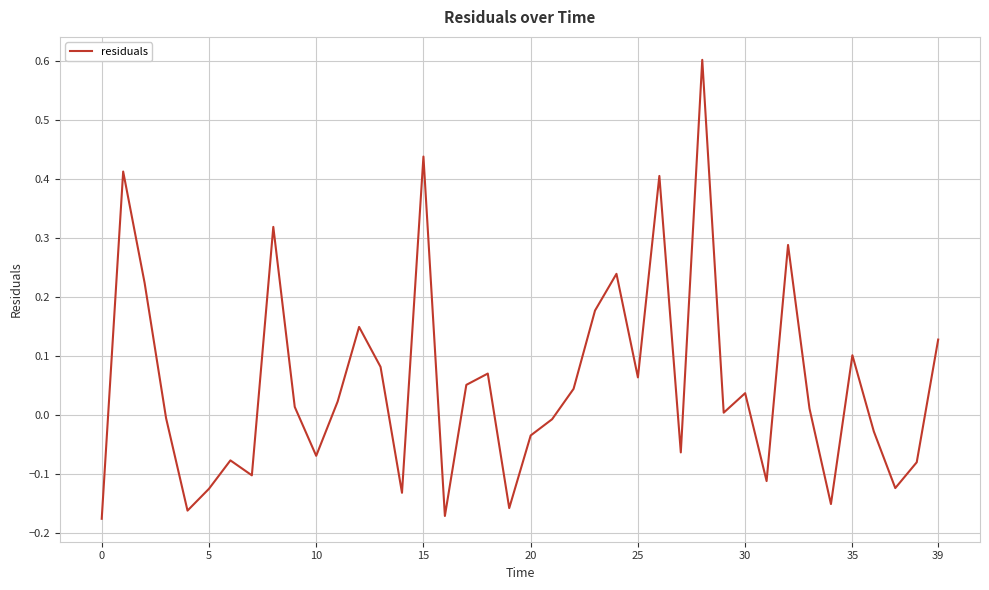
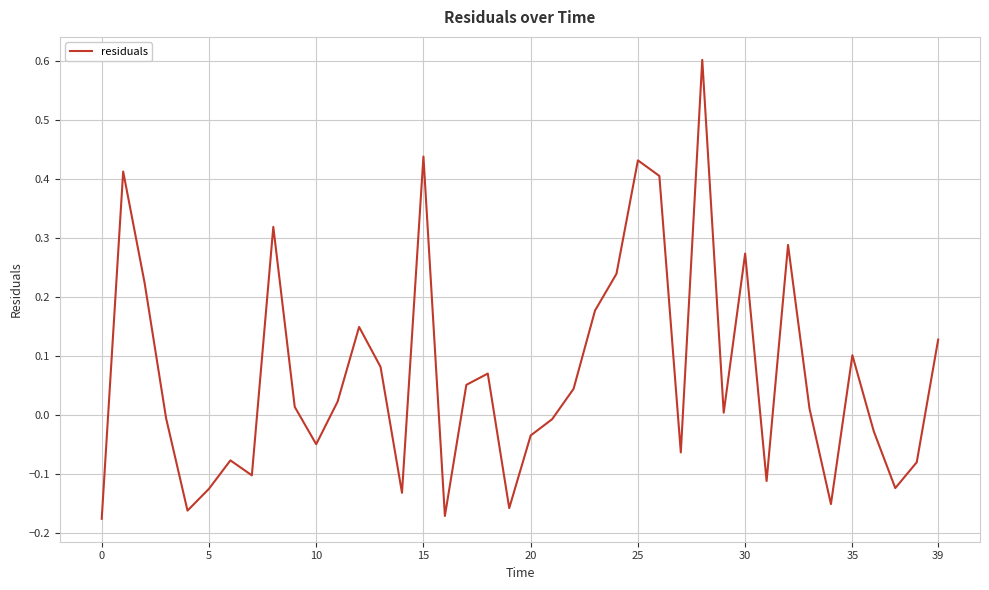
10: -0.07 -> -0.05
25: 0.06 -> 0.43
30: 0.04 -> 0.27
